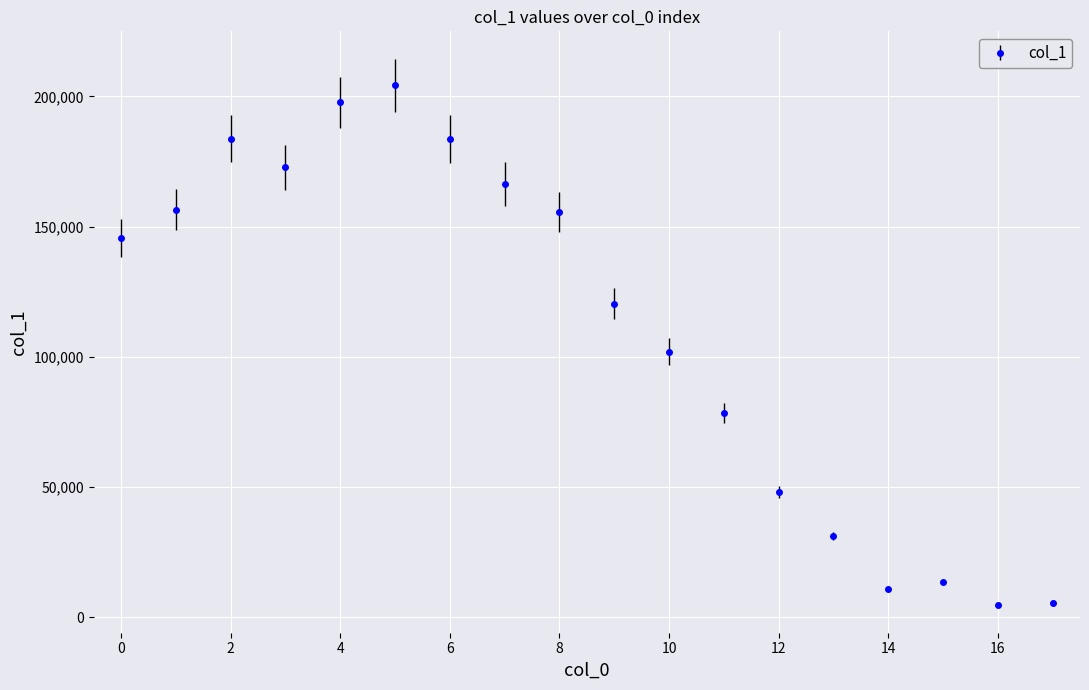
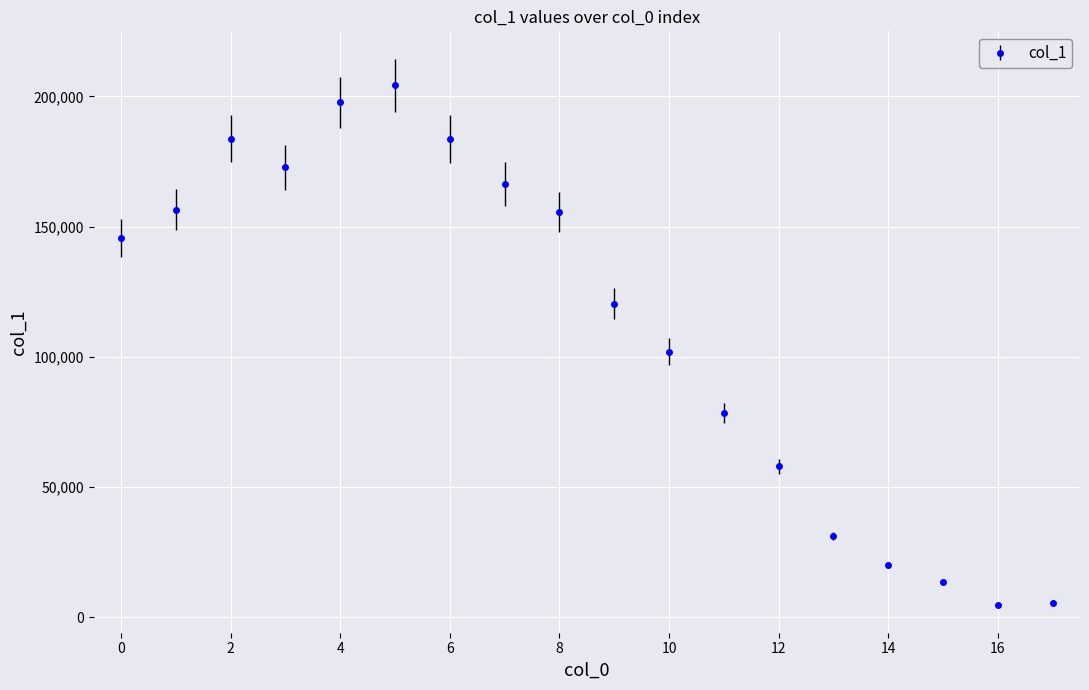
12: 48,000 -> 58,000
14: 11,000 -> 20,000
